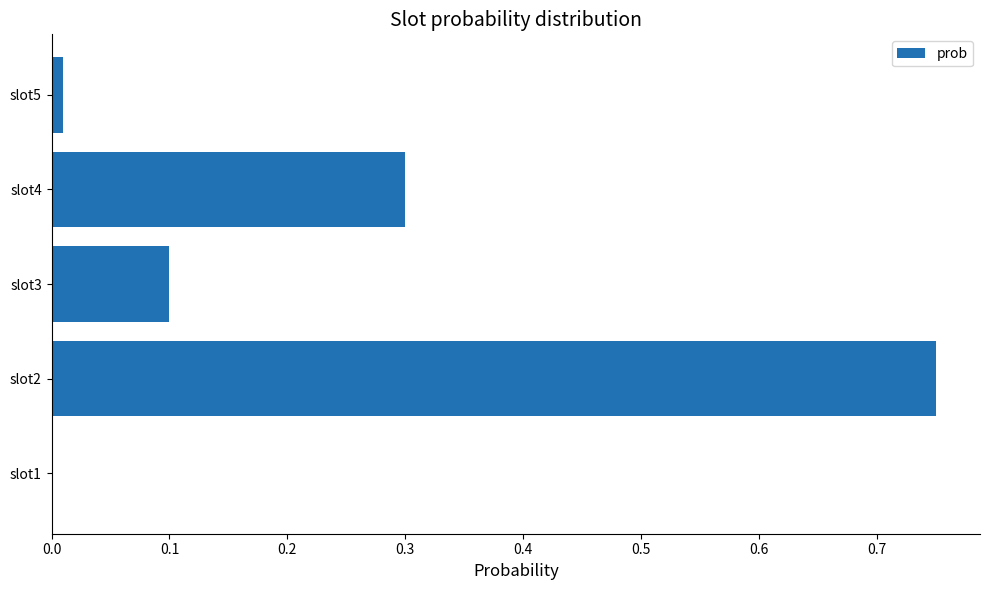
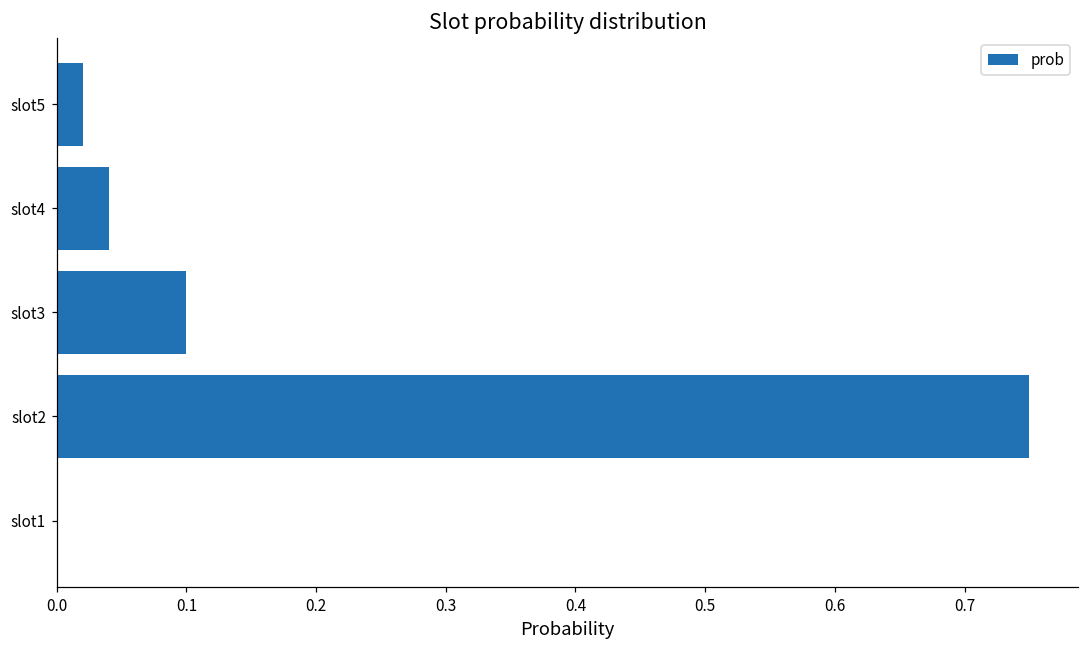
slot5: 0.01 -> 0.02
slot4: 0.30 -> 0.04
